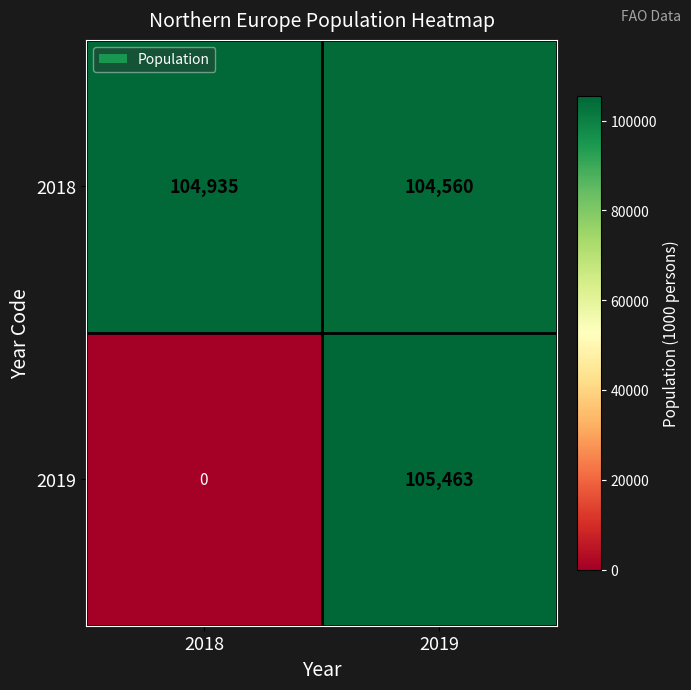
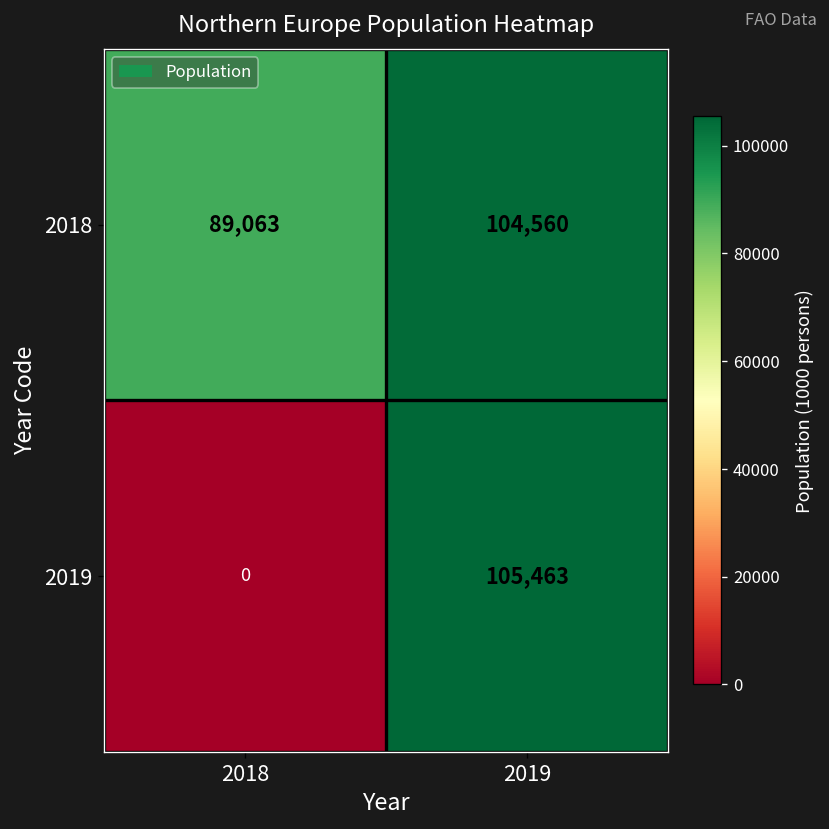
2018, 2018: 104,935 -> 89,063
